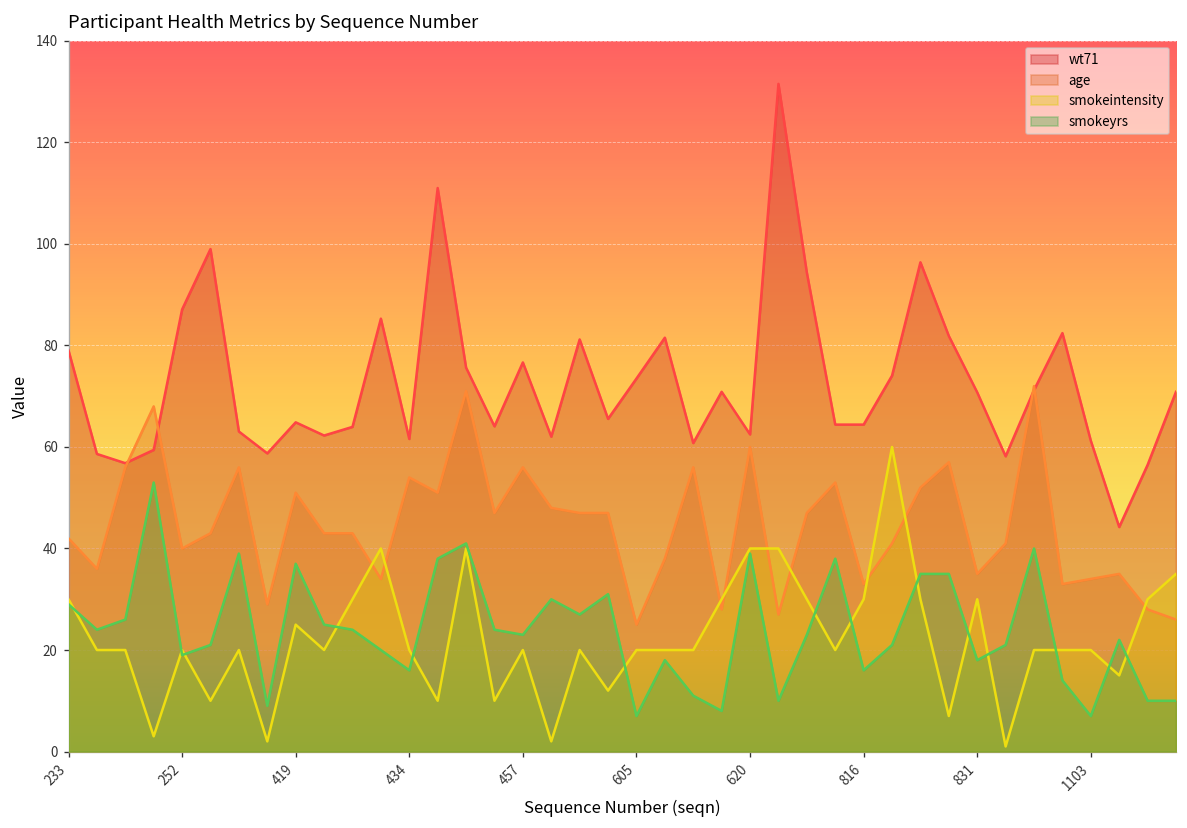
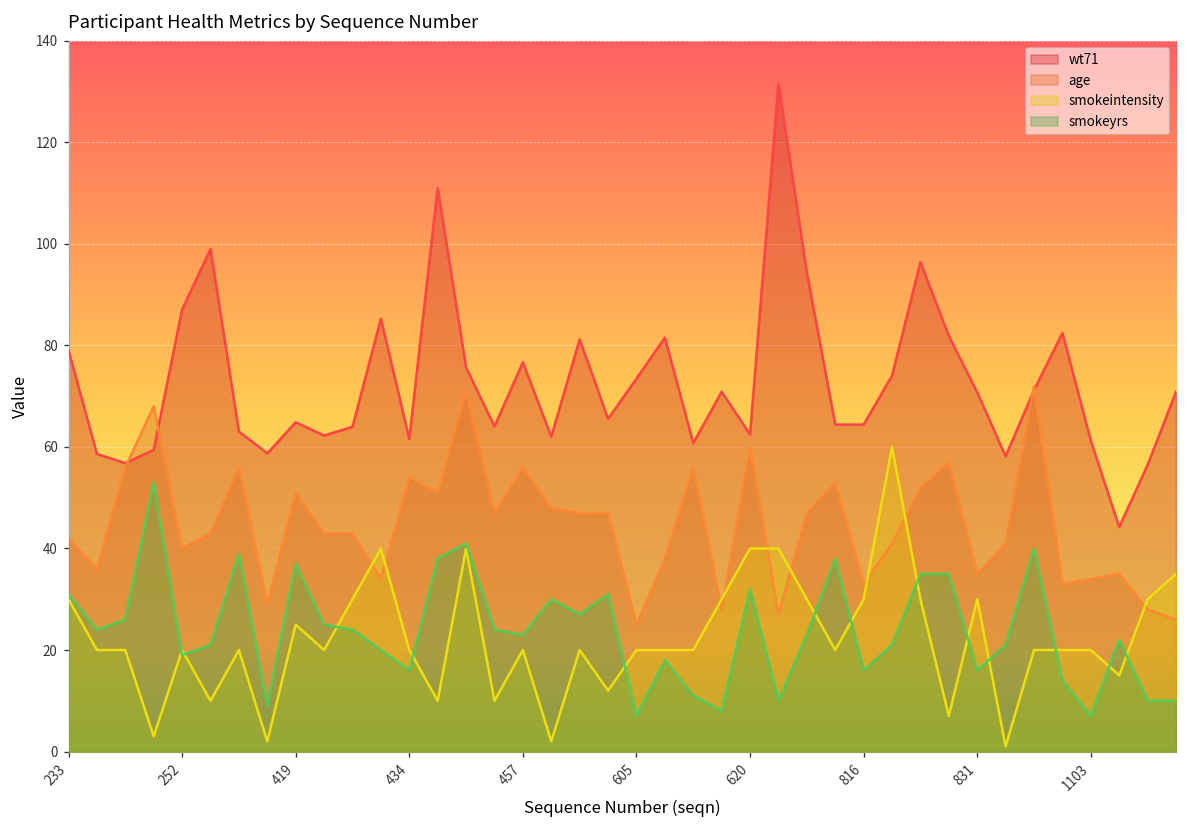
smokeyrs, 233: 29 -> 31
smokeyrs, 620: 39 -> 32
smokeyrs, 831: 18 -> 16
